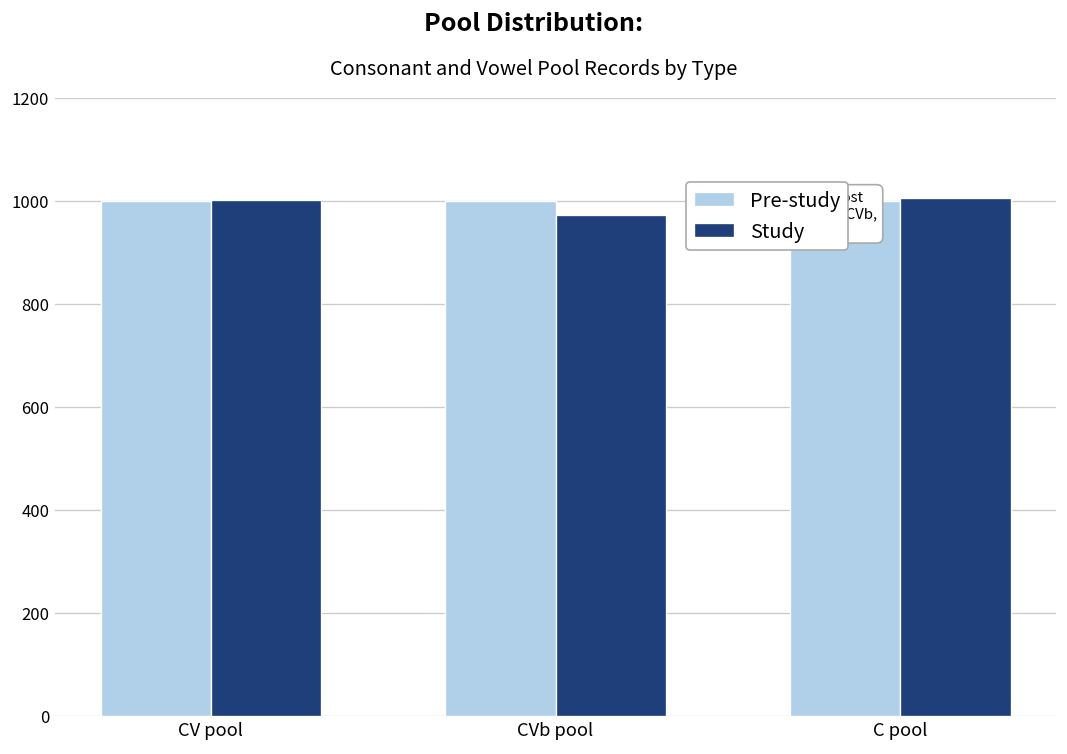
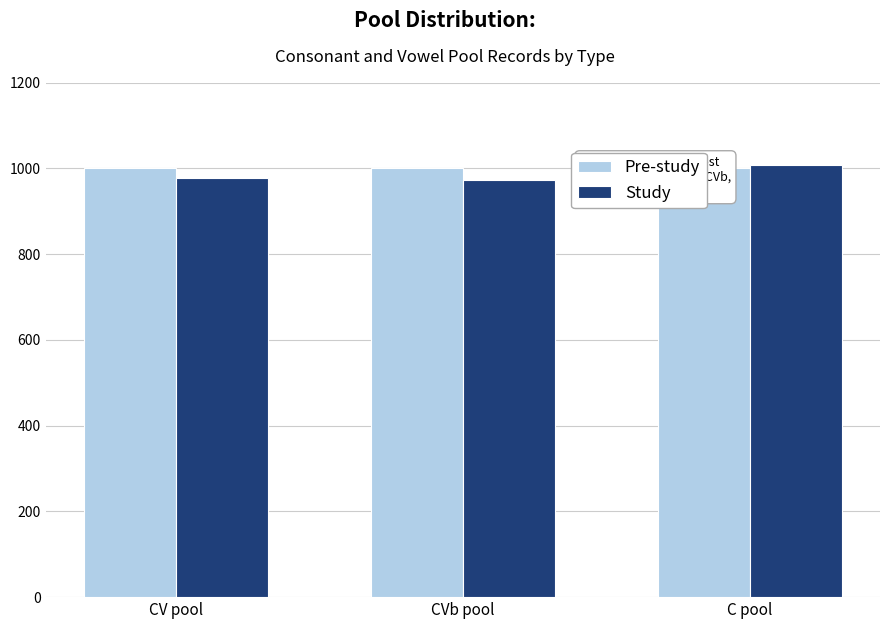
Study, CV pool: 1000 -> 980
